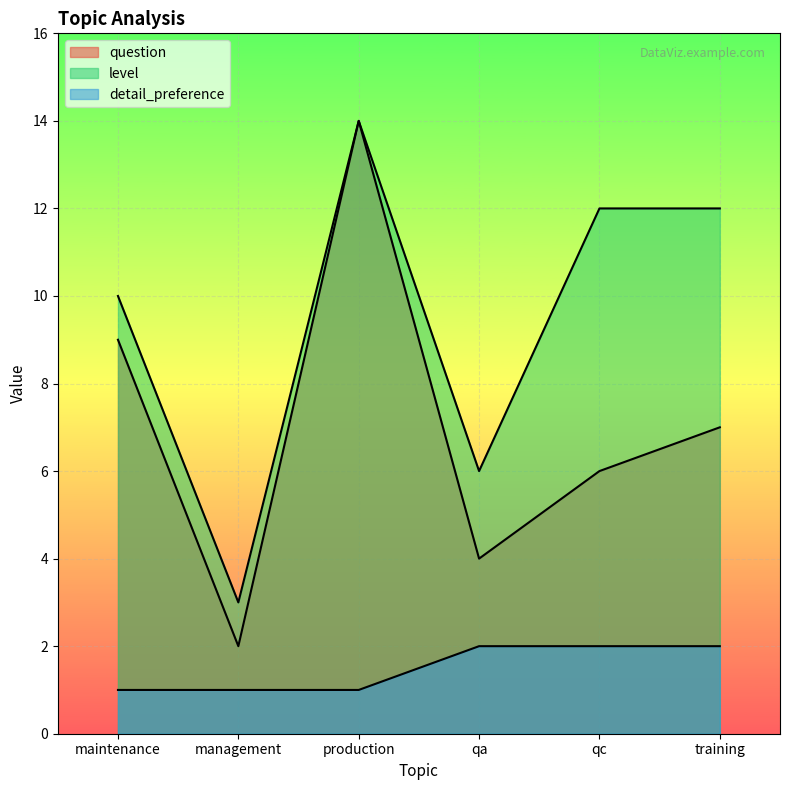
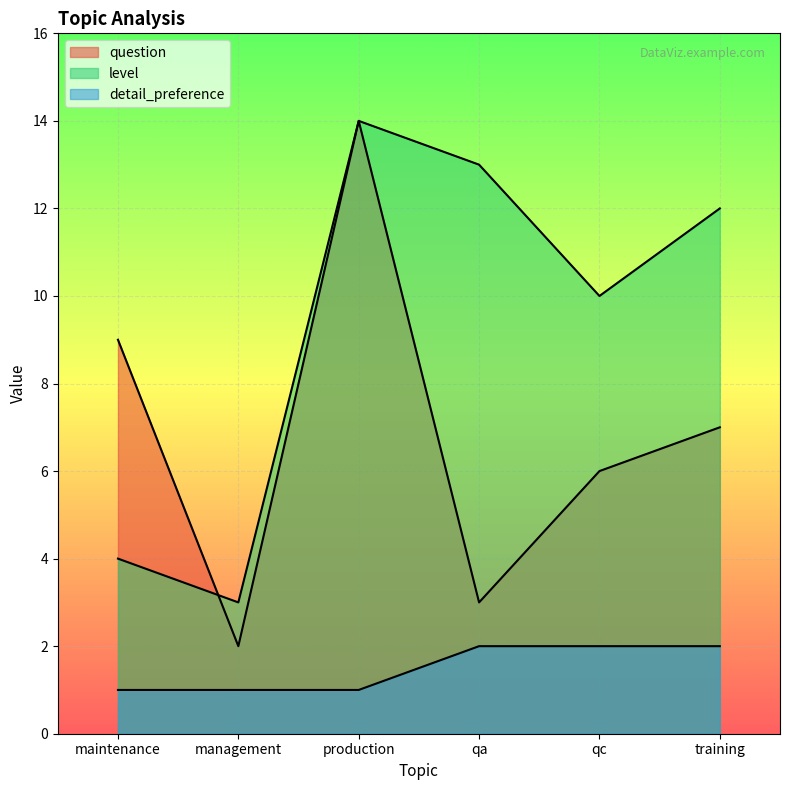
level, maintenance: 10 -> 4
question, qa: 4 -> 3
level, qa: 6 -> 13
level, qc: 12 -> 10
